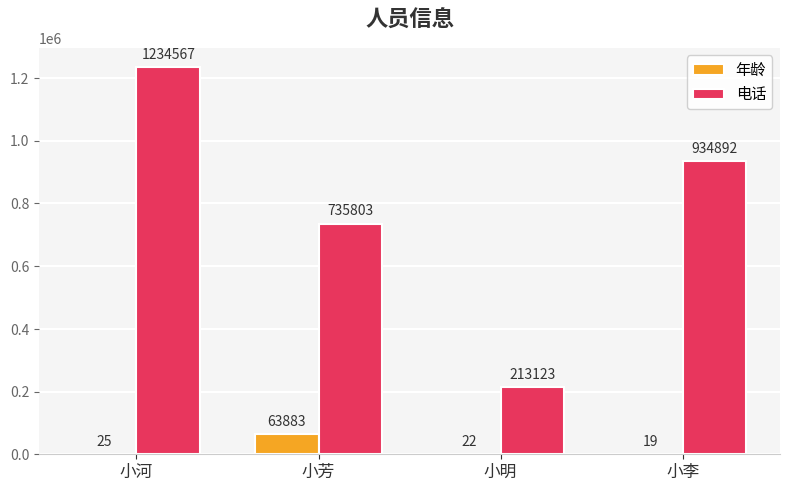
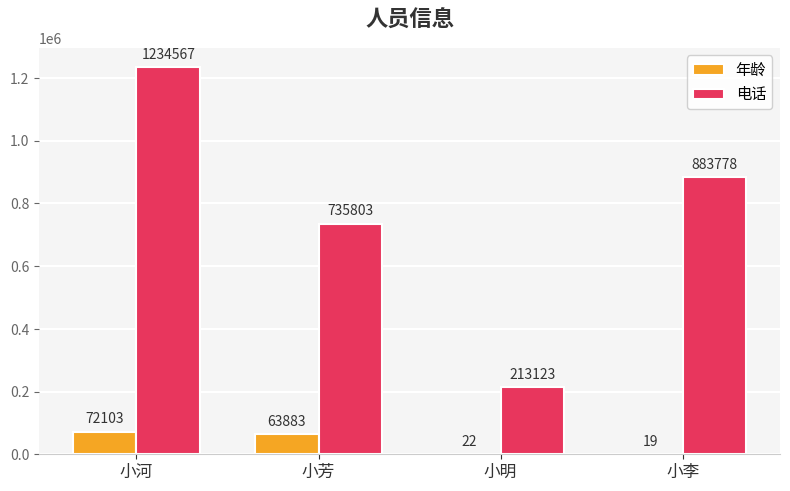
年龄, 小河: 25 -> 72103
电话, 小李: 934892 -> 883778
